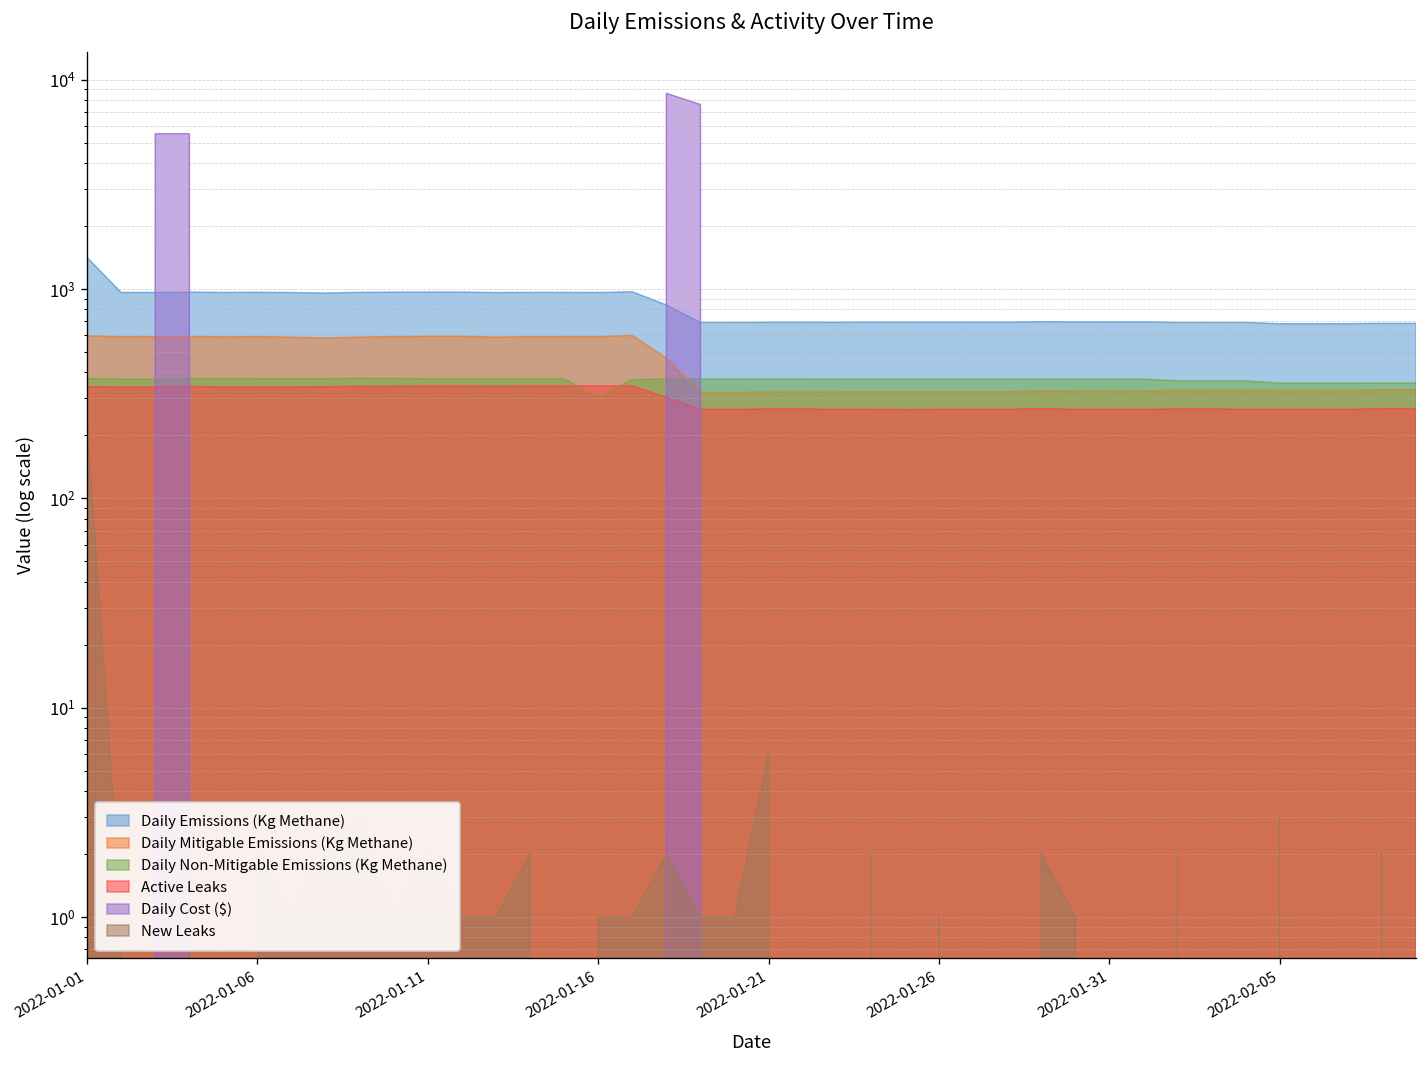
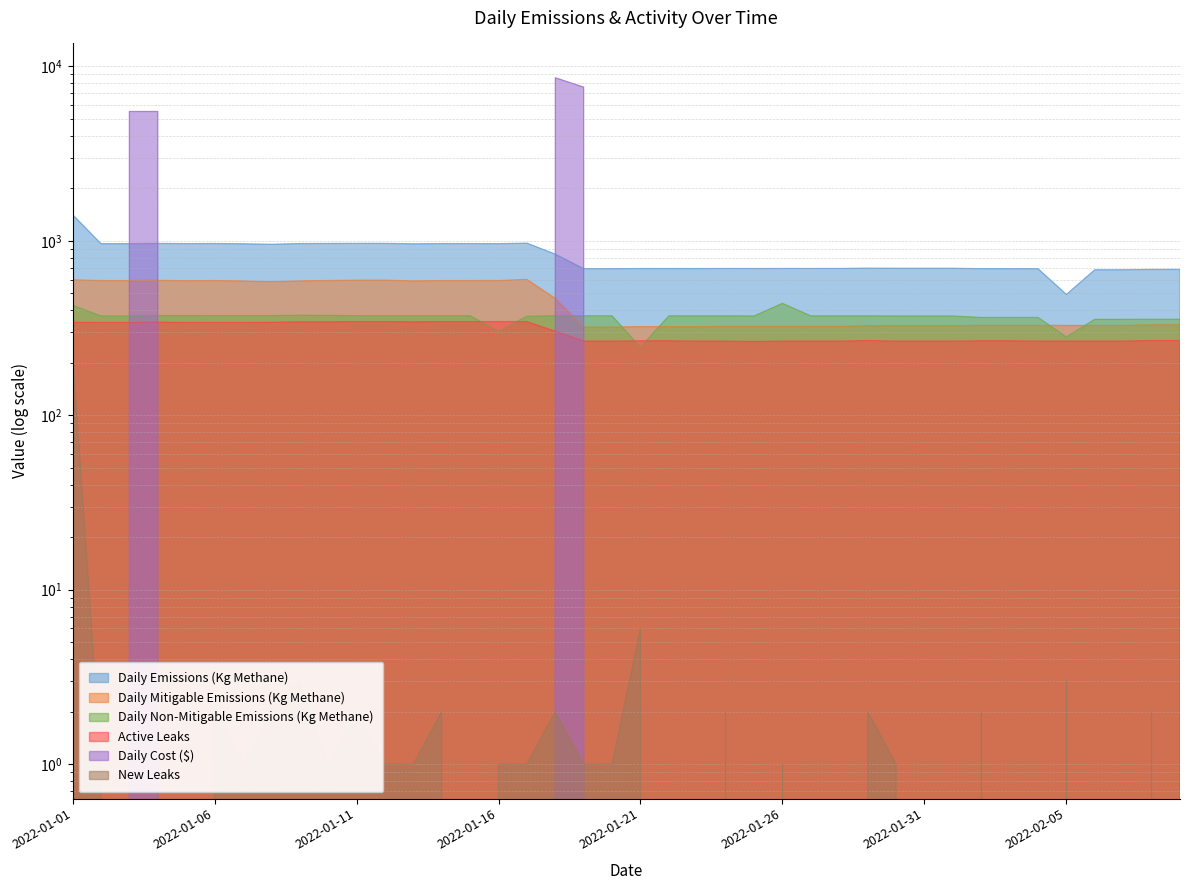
Daily Non-Mitigable Emissions (Kg Methane), 2022-01-01: 370 -> 430
Daily Non-Mitigable Emissions (Kg Methane), 2022-01-21: 370 -> 250
Daily Non-Mitigable Emissions (Kg Methane), 2022-01-26: 370 -> 440
Daily Emissions (Kg Methane), 2022-02-05: 680 -> 490
Daily Non-Mitigable Emissions (Kg Methane), 2022-02-05: 350 -> 280
